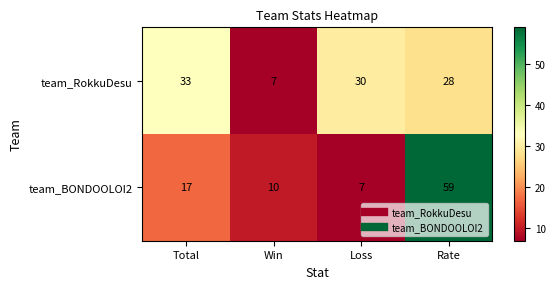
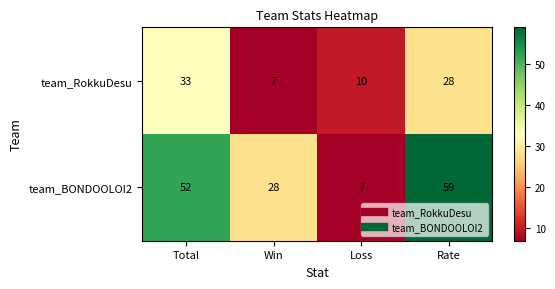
team_RokkuDesu, Loss: 30 -> 10
team_BONDOOLOI2, Total: 17 -> 52
team_BONDOOLOI2, Win: 10 -> 28
